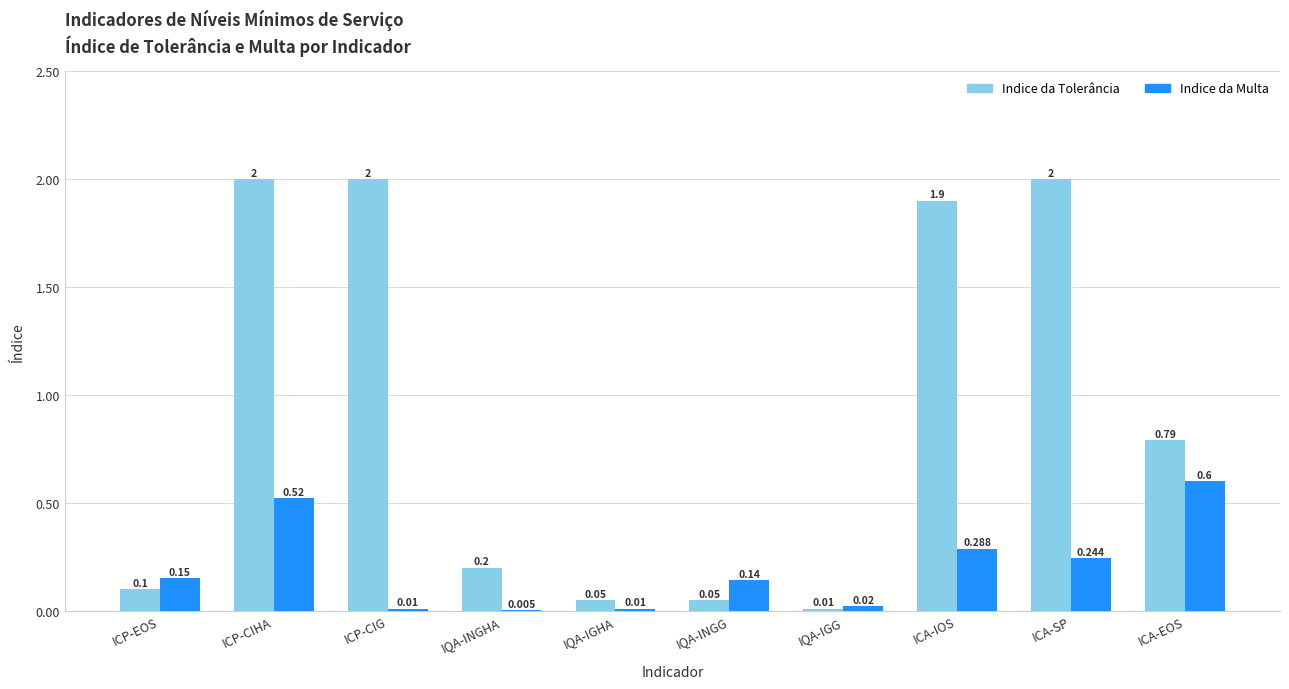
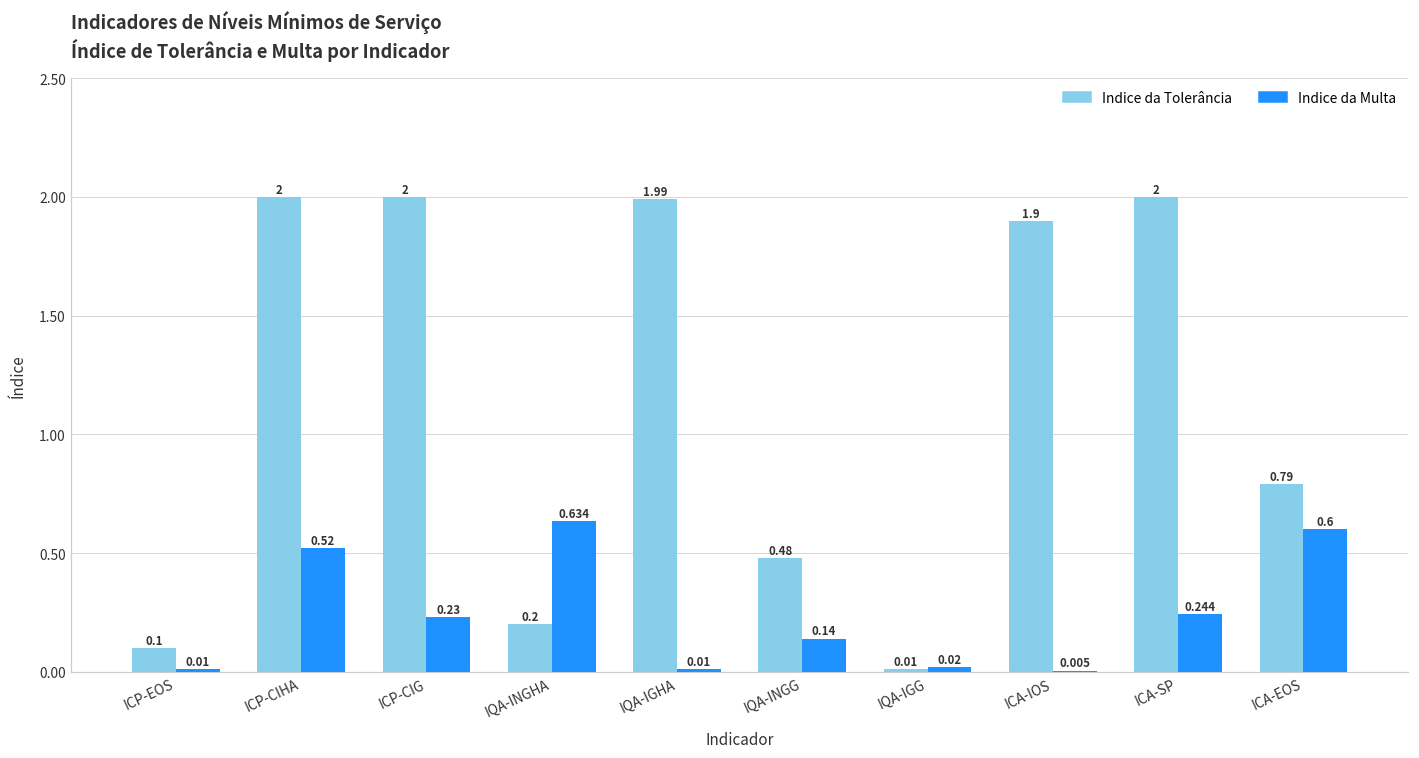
Indice da Multa, ICP-EOS: 0.15 -> 0.01
Indice da Multa, ICP-CIG: 0.01 -> 0.23
Indice da Multa, IQA-INGHA: 0.005 -> 0.634
Indice da Tolerância, IQA-IGHA: 0.05 -> 1.99
Indice da Tolerância, IQA-INGG: 0.05 -> 0.48
Indice da Multa, ICA-IOS: 0.288 -> 0.005
